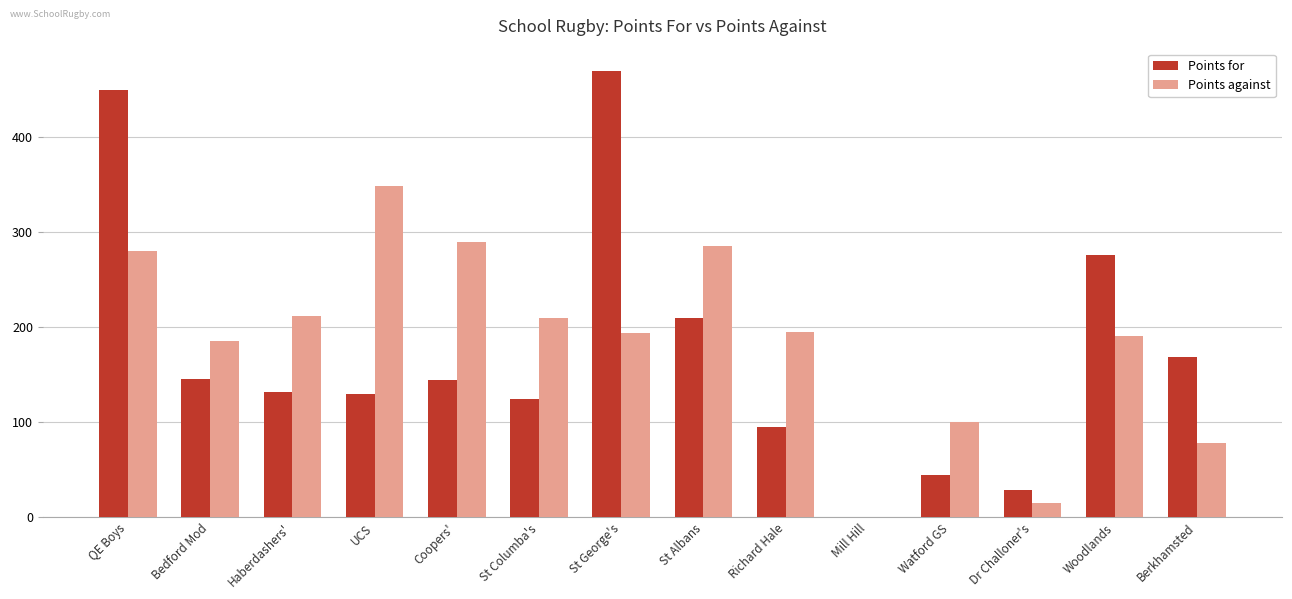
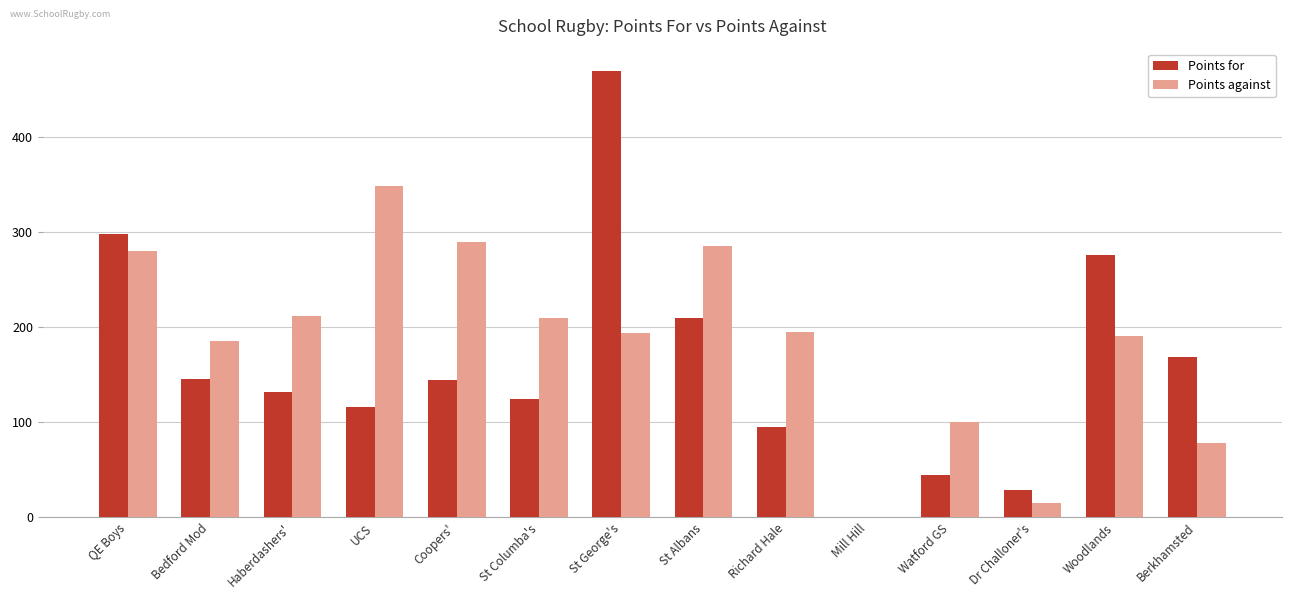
Points for, QE Boys: 450 -> 300
Points for, UCS: 130 -> 120
